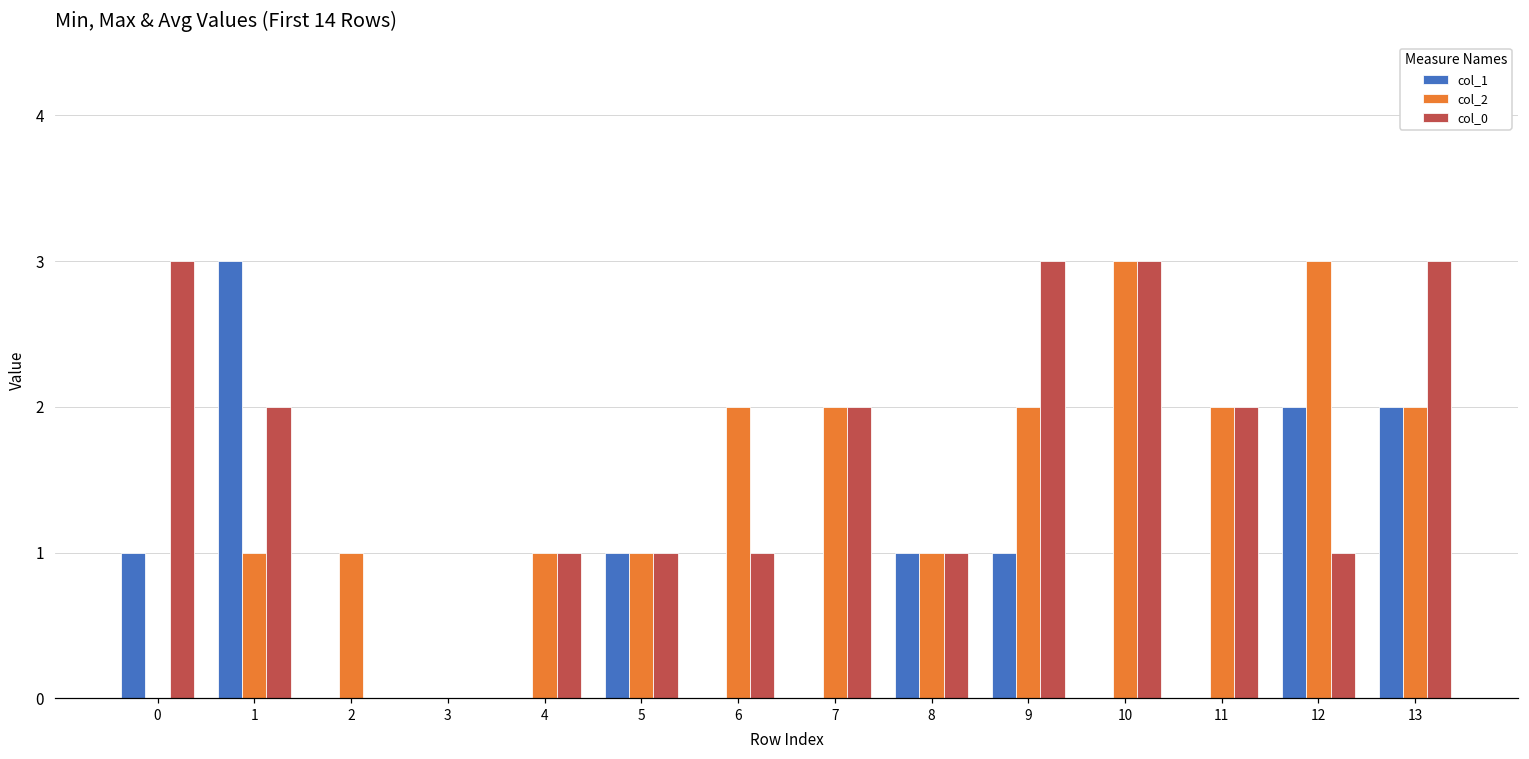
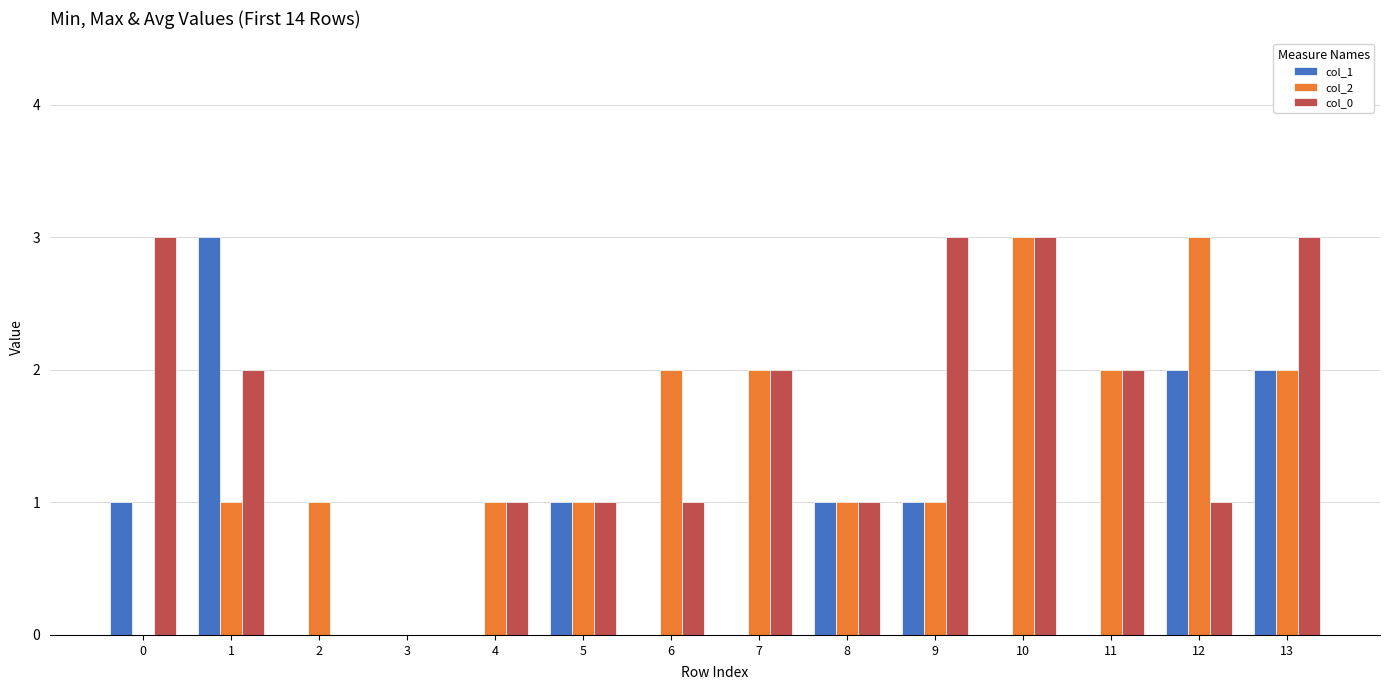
col_2, 9: 2 -> 1
